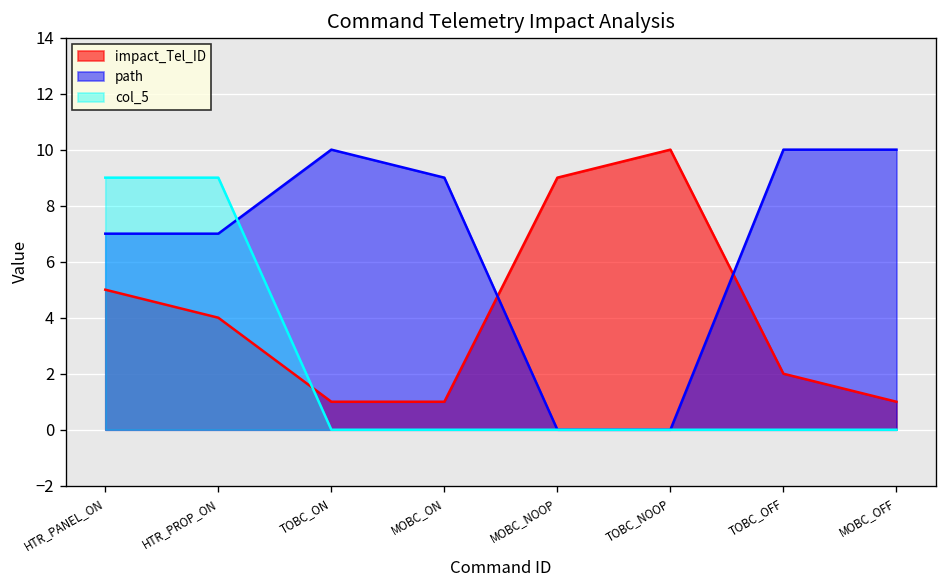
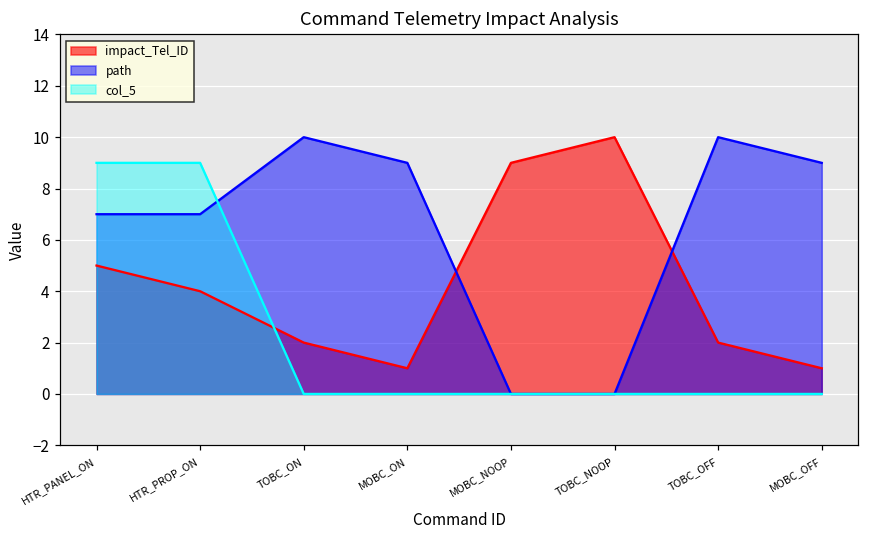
impact_Tel_ID, TOBC_ON: 1 -> 2
path, MOBC_OFF: 10 -> 9
